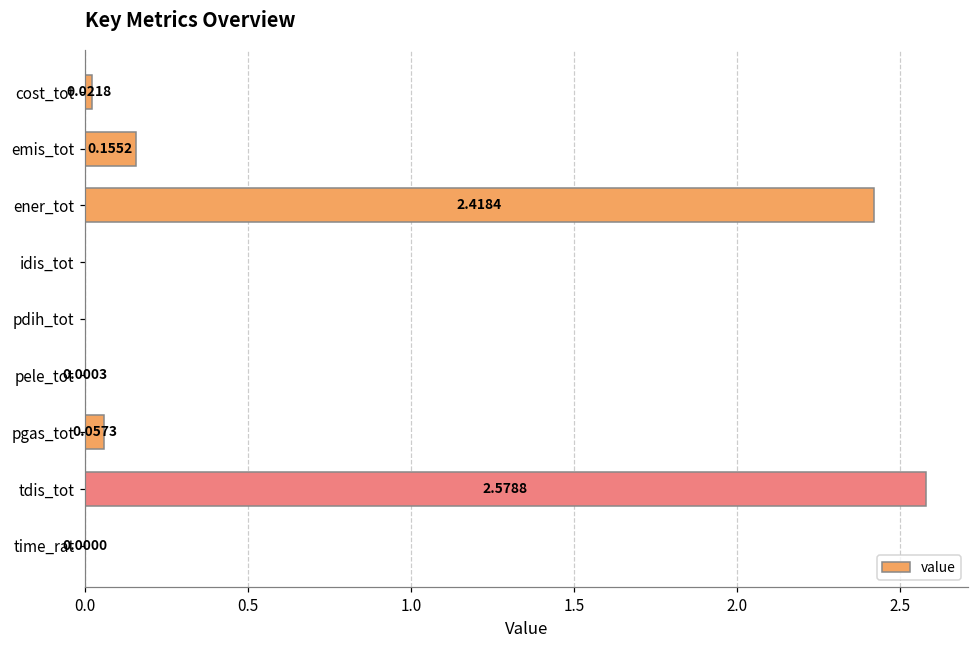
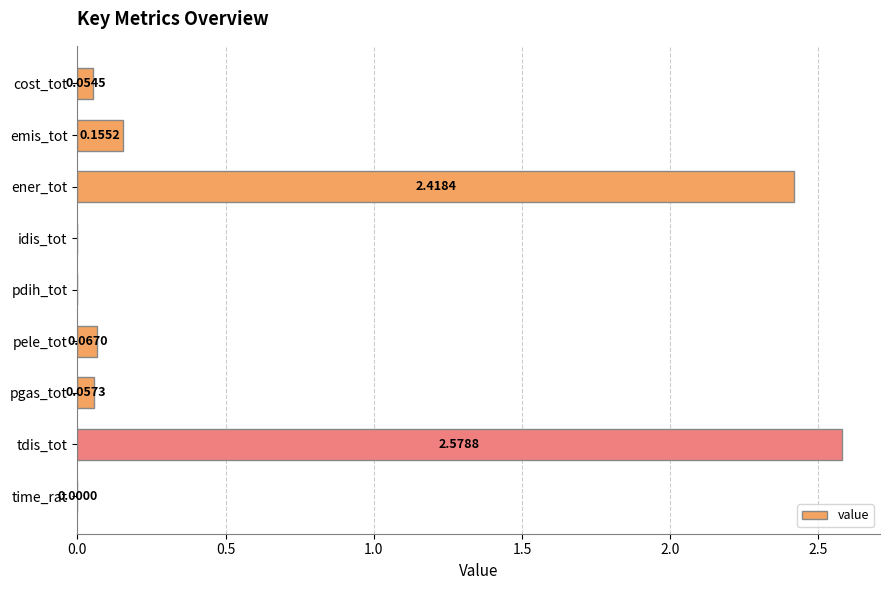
cost_tot: 0.0218 -> 0.0545
pele_tot: 0.0003 -> 0.0670
